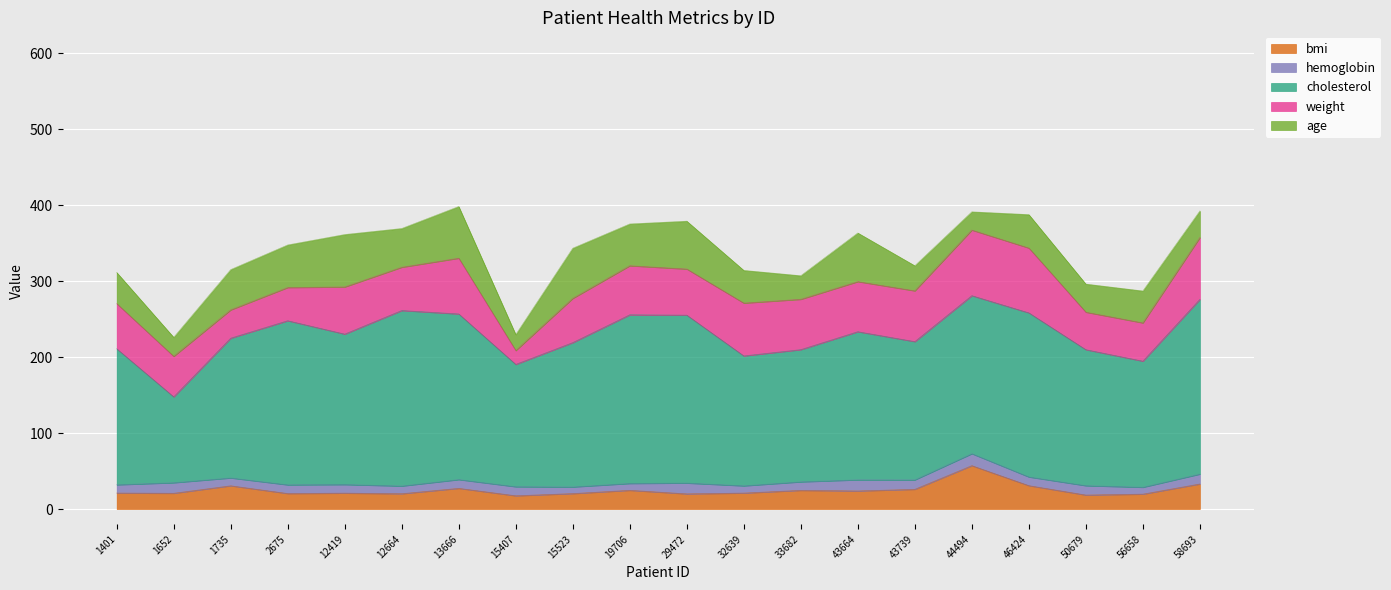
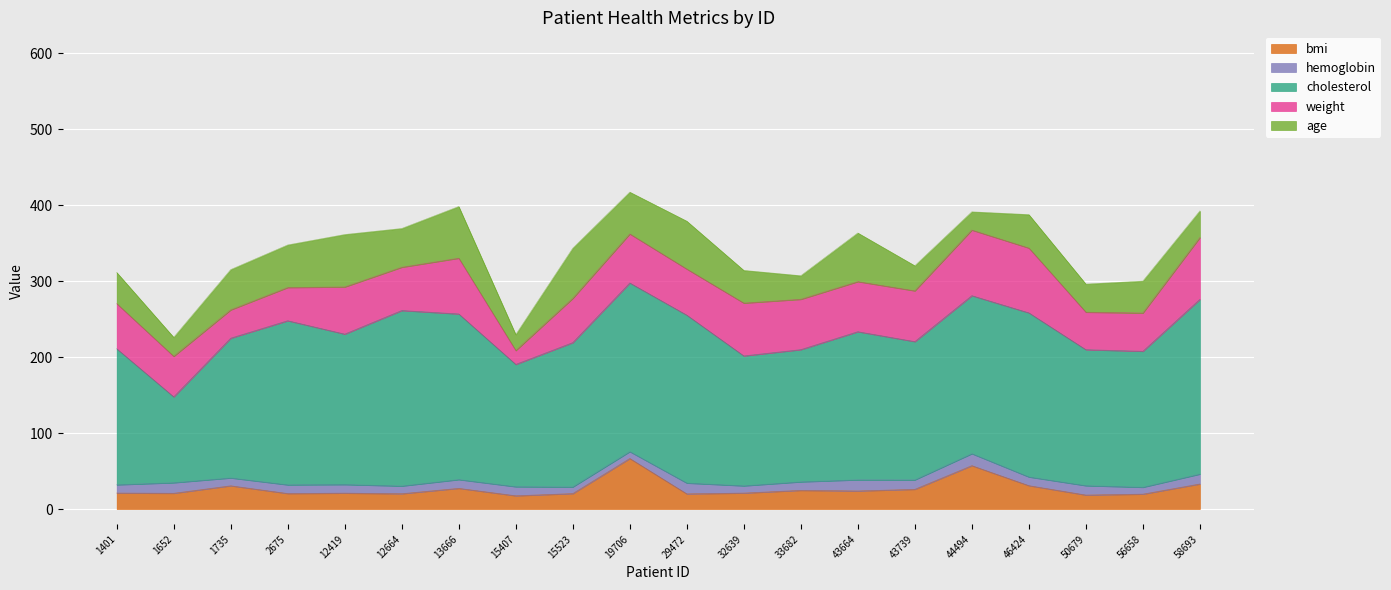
bmi, 19706: 20 -> 70
cholesterol, 56658: 170 -> 180
